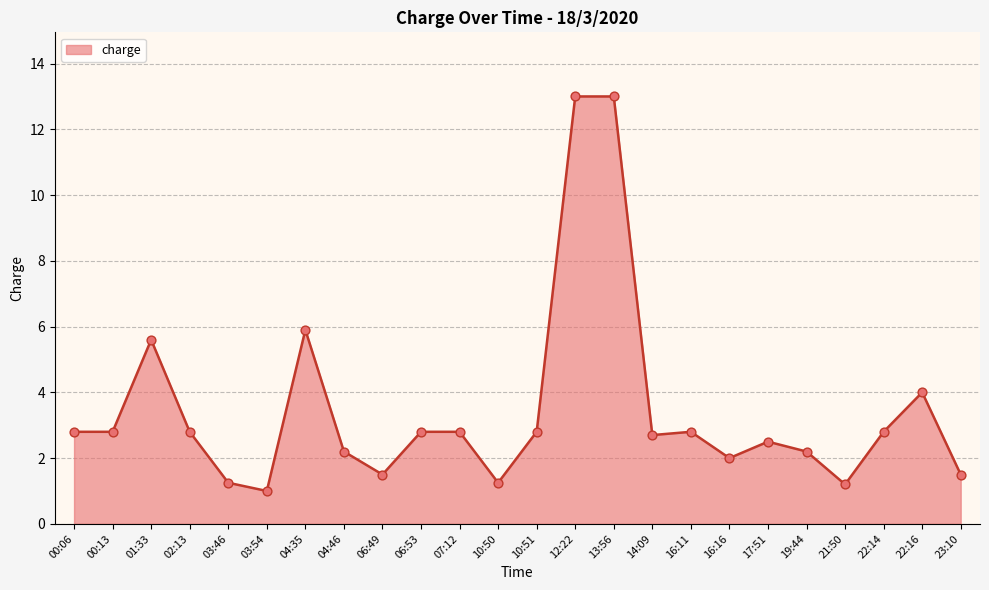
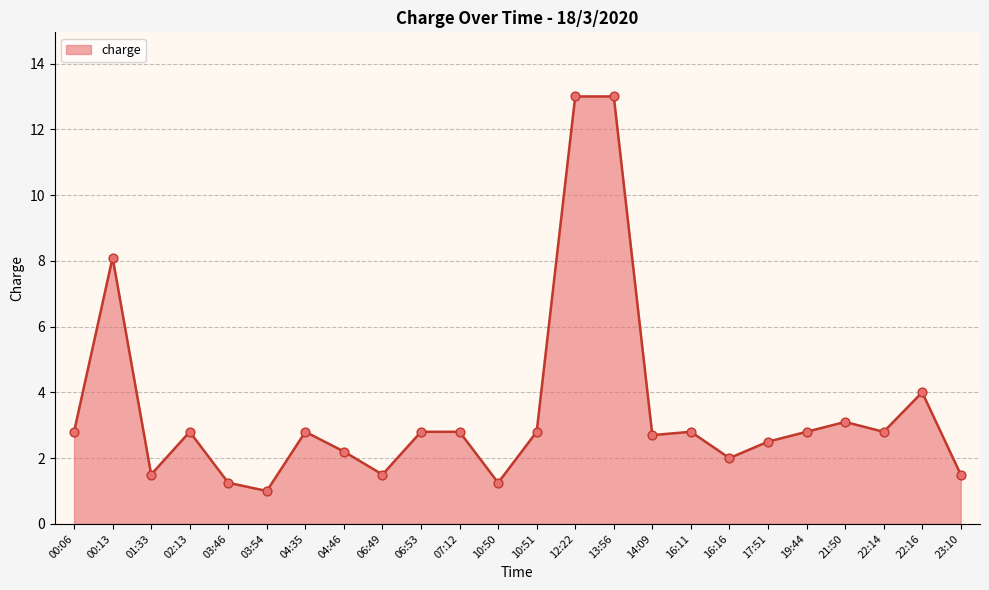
00:13: 2.8 -> 8.1
01:33: 5.6 -> 1.5
04:35: 5.9 -> 2.8
19:44: 2.2 -> 2.8
21:50: 1.2 -> 3.1
